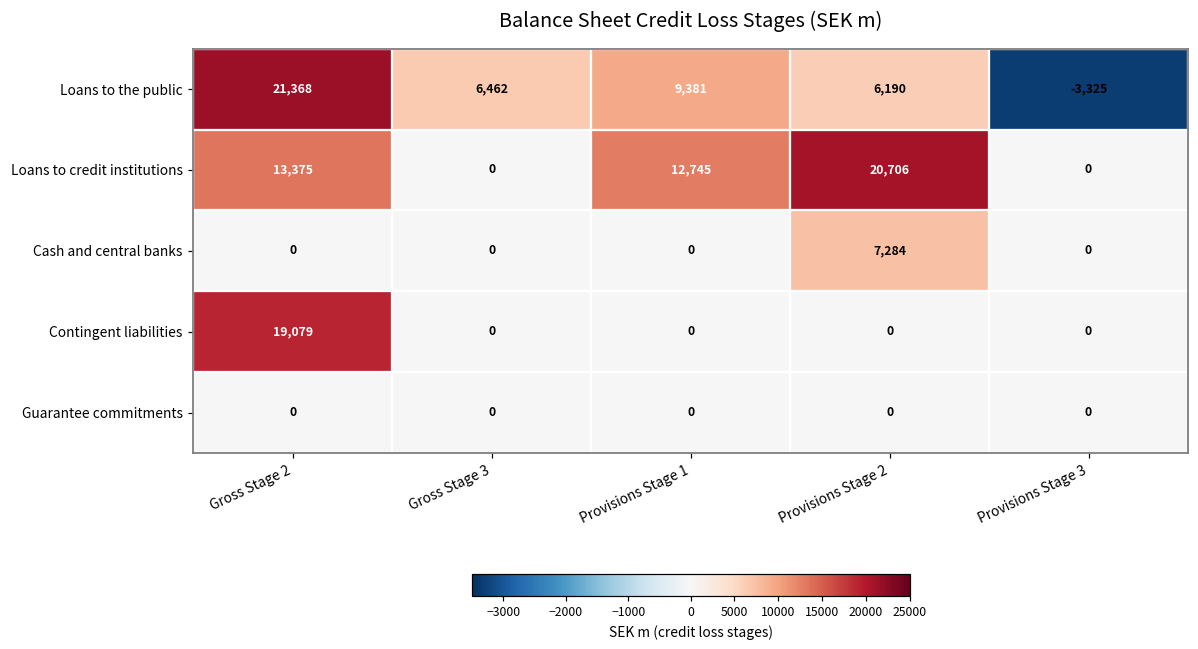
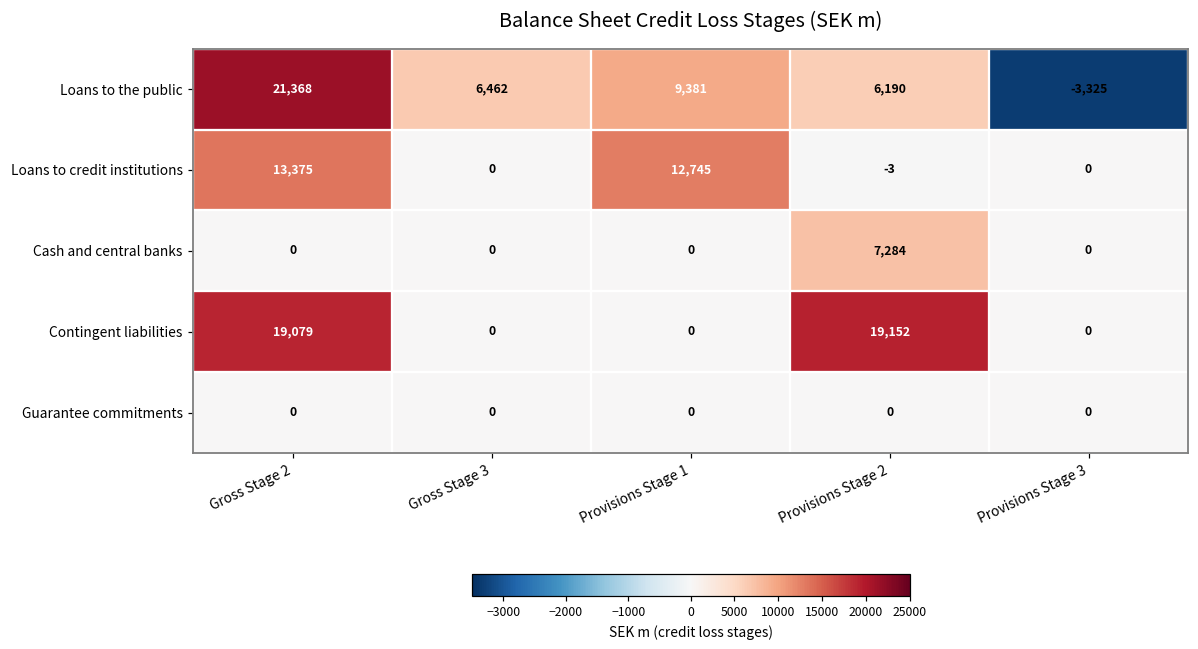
Loans to credit institutions, Provisions Stage 2: 20,706 -> -3
Contingent liabilities, Provisions Stage 2: 0 -> 19,152
